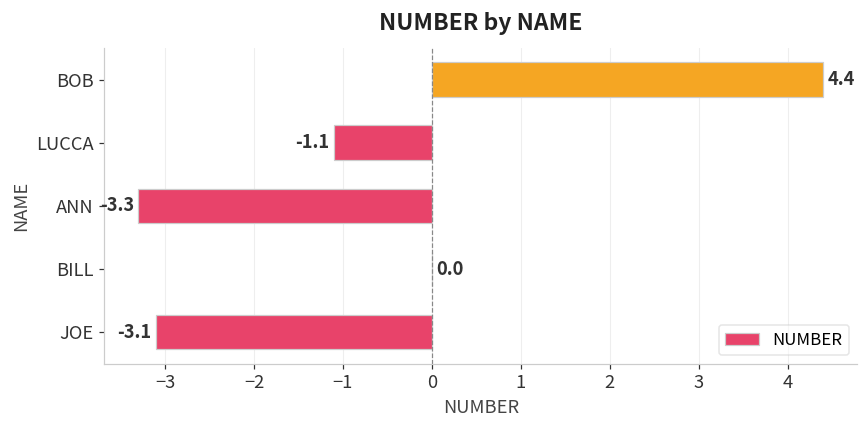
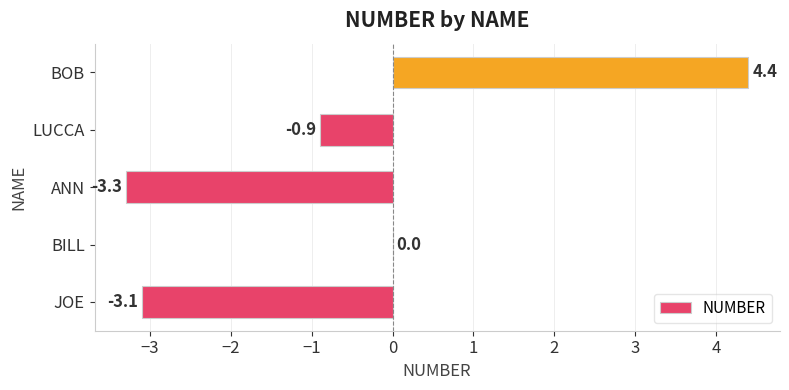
LUCCA: -1.1 -> -0.9
